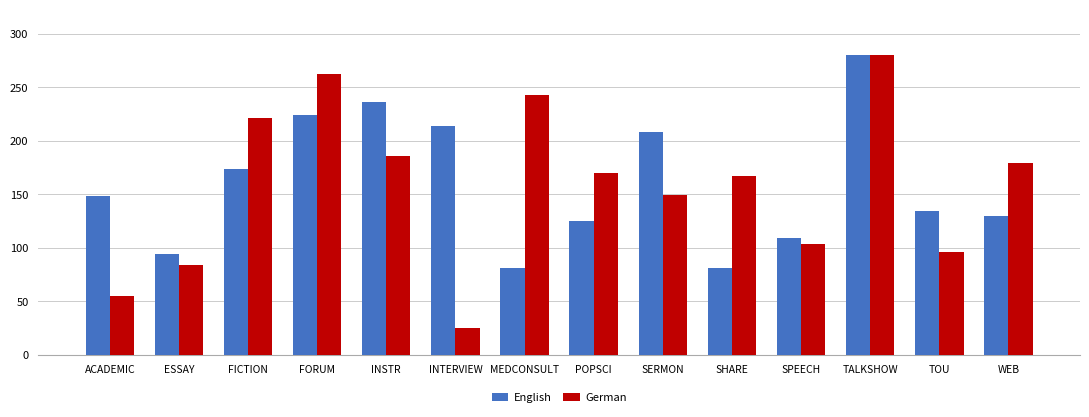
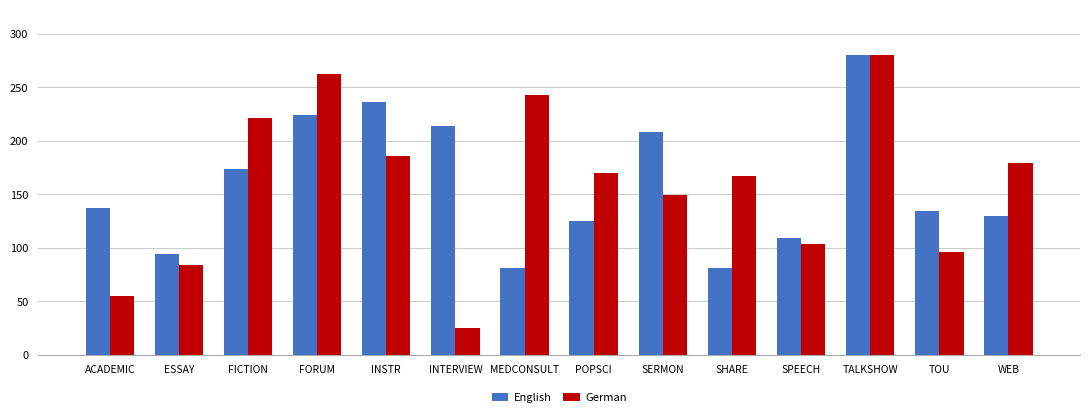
English, ACADEMIC: 149 -> 137
